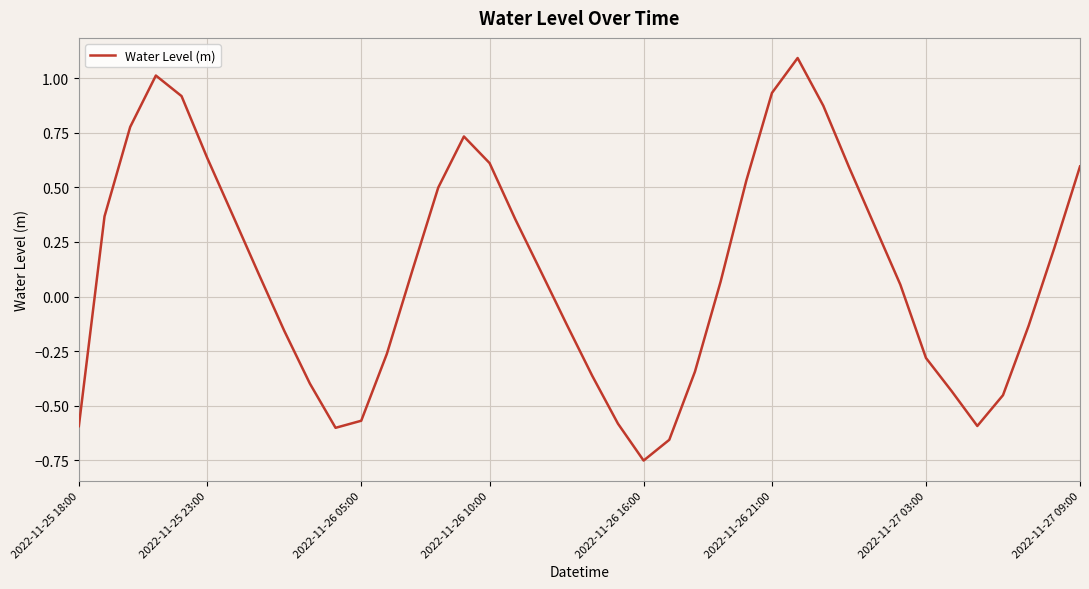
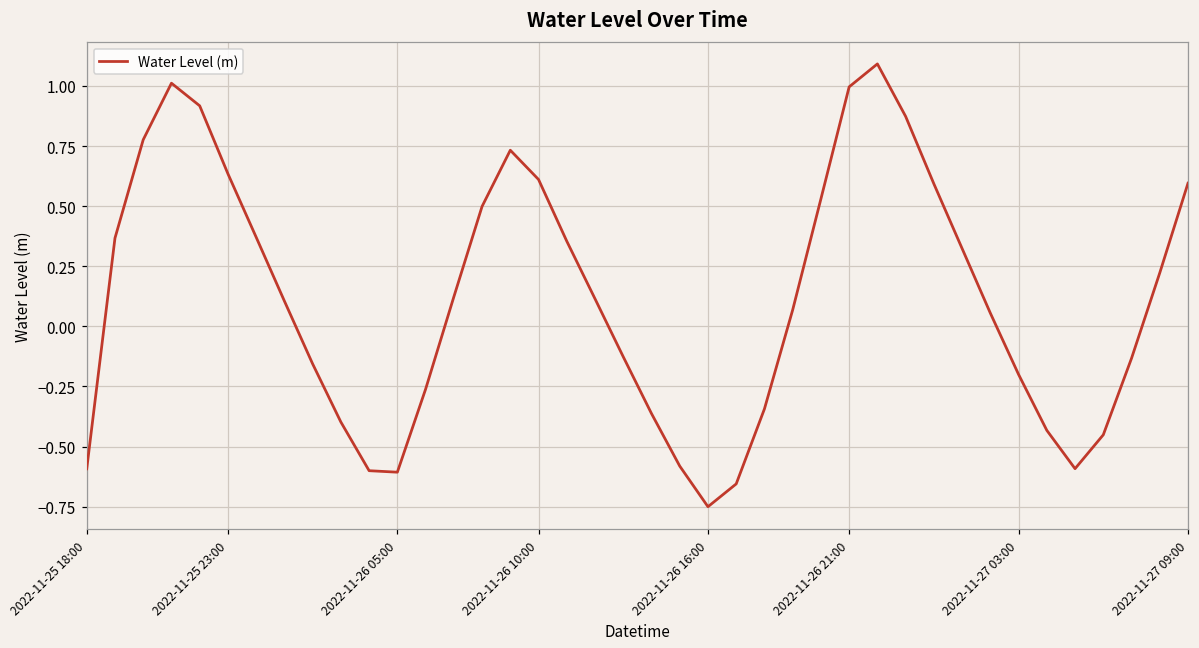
2022-11-26 05:00: -0.57 -> -0.61
2022-11-26 21:00: 0.93 -> 1.00
2022-11-27 03:00: -0.28 -> -0.20
